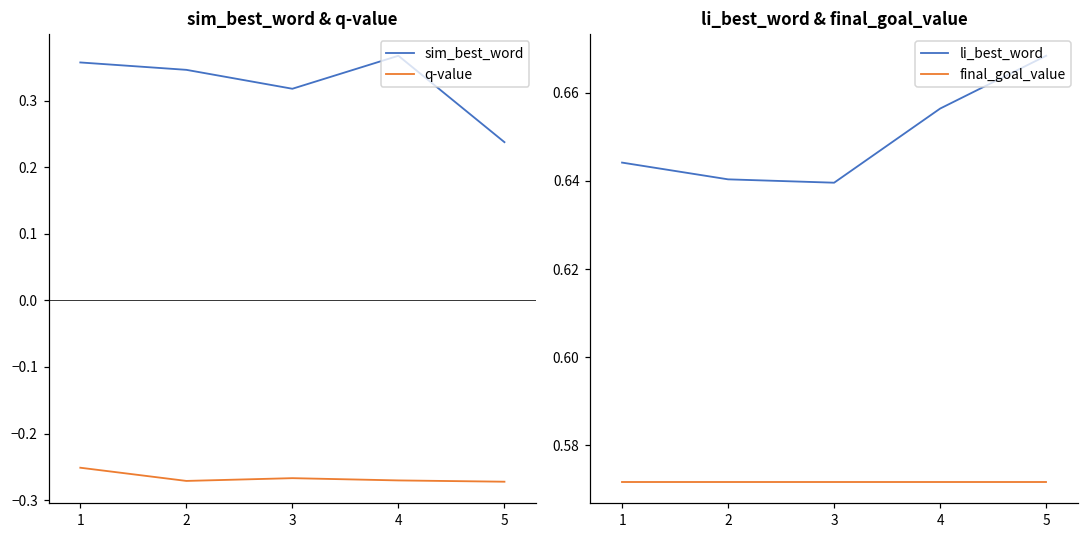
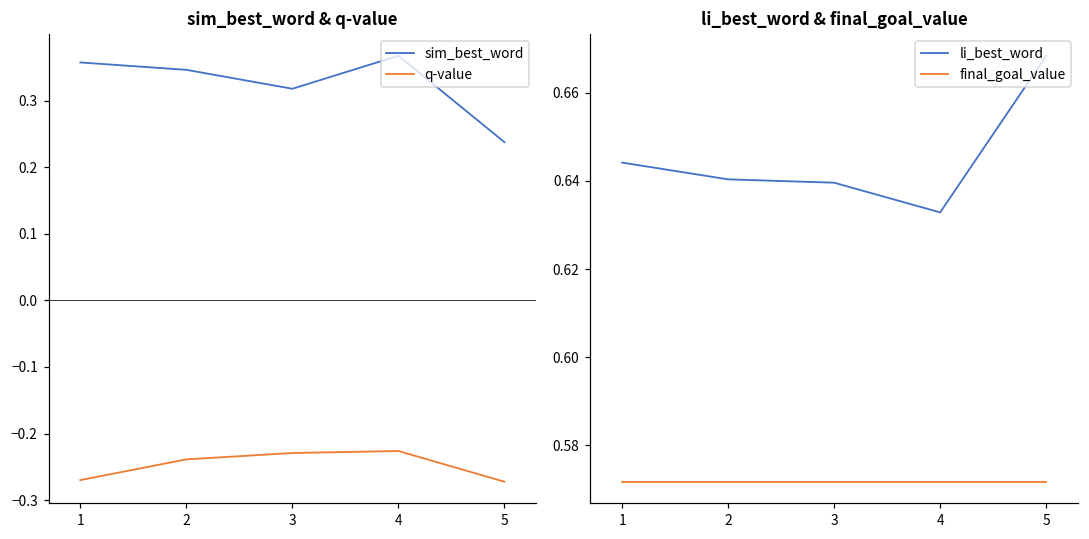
sim_best_word & q-value, q-value, 1: -0.25 -> -0.27
sim_best_word & q-value, q-value, 2: -0.27 -> -0.24
sim_best_word & q-value, q-value, 3: -0.27 -> -0.23
sim_best_word & q-value, q-value, 4: -0.27 -> -0.23
li_best_word & final_goal_value, li_best_word, 4: 0.656 -> 0.633
